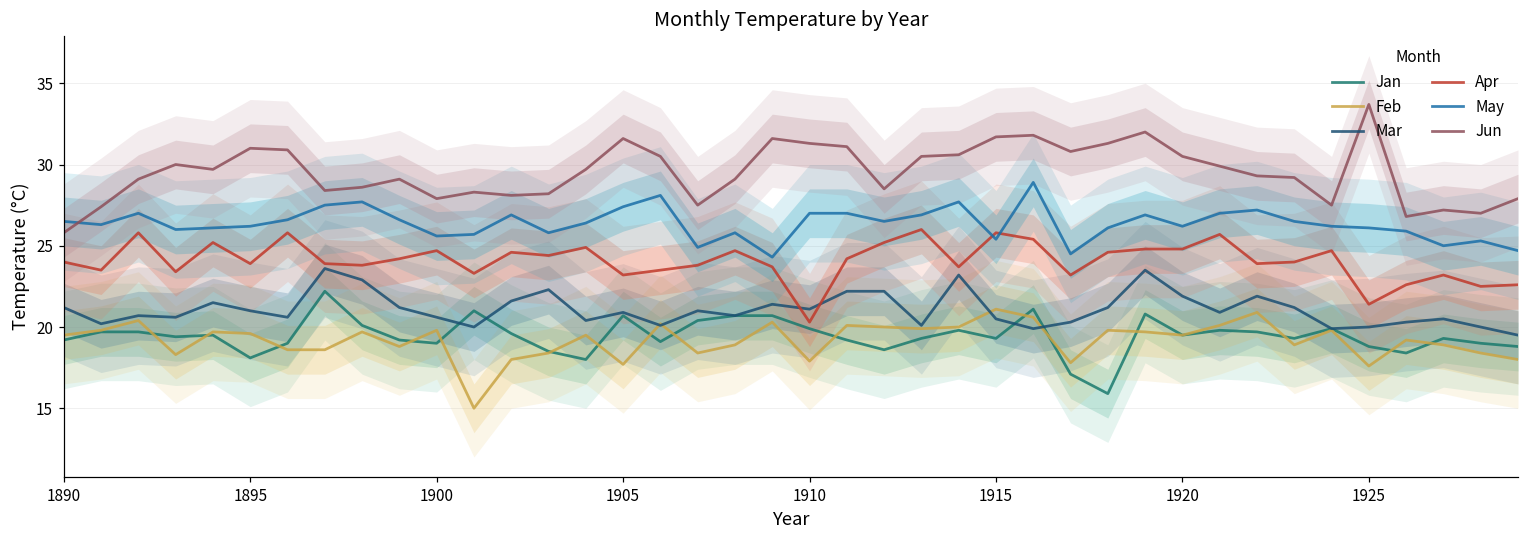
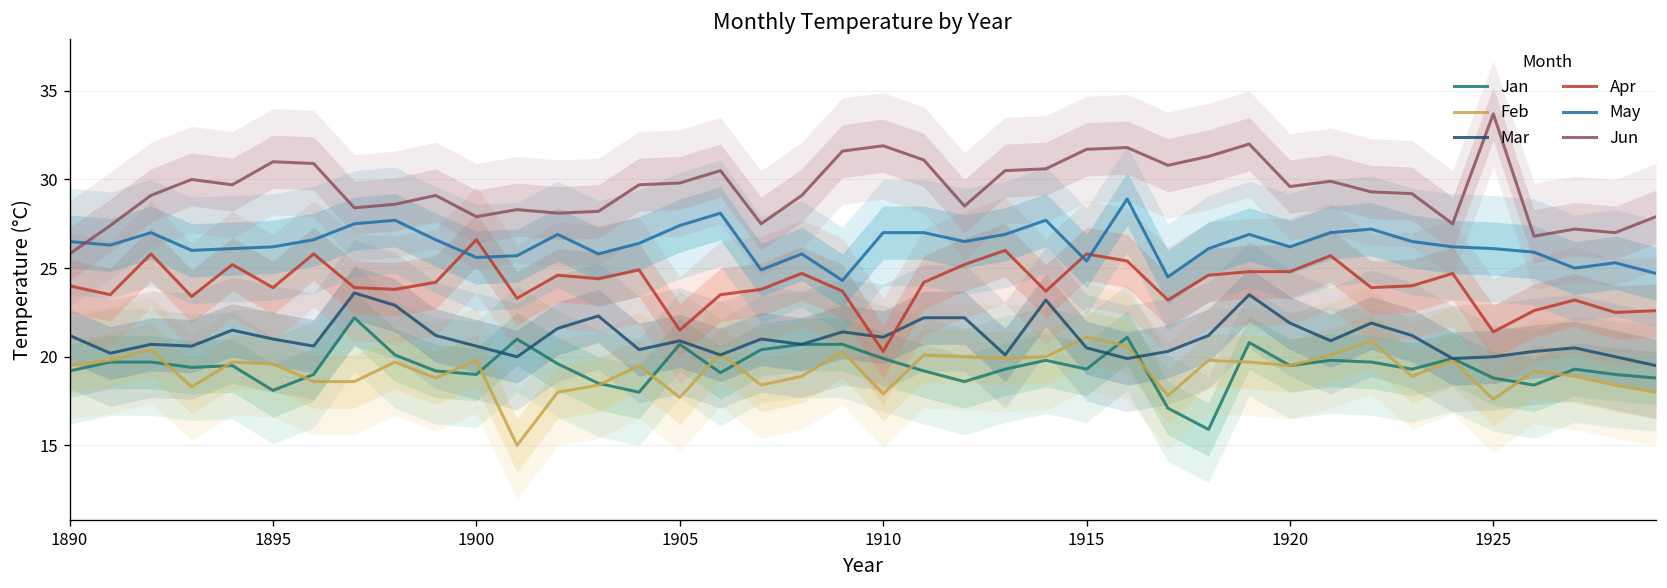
Apr, 1900: 24.7 -> 26.6
Apr, 1905: 23.2 -> 21.5
Jun, 1905: 31.6 -> 29.8
Jun, 1910: 31.3 -> 31.9
Jun, 1920: 30.5 -> 29.6
